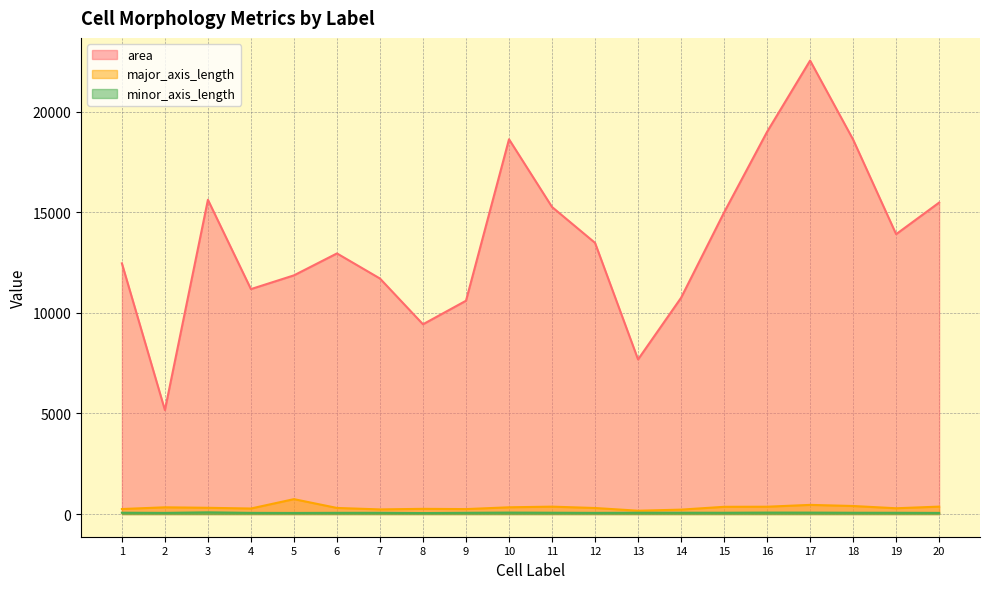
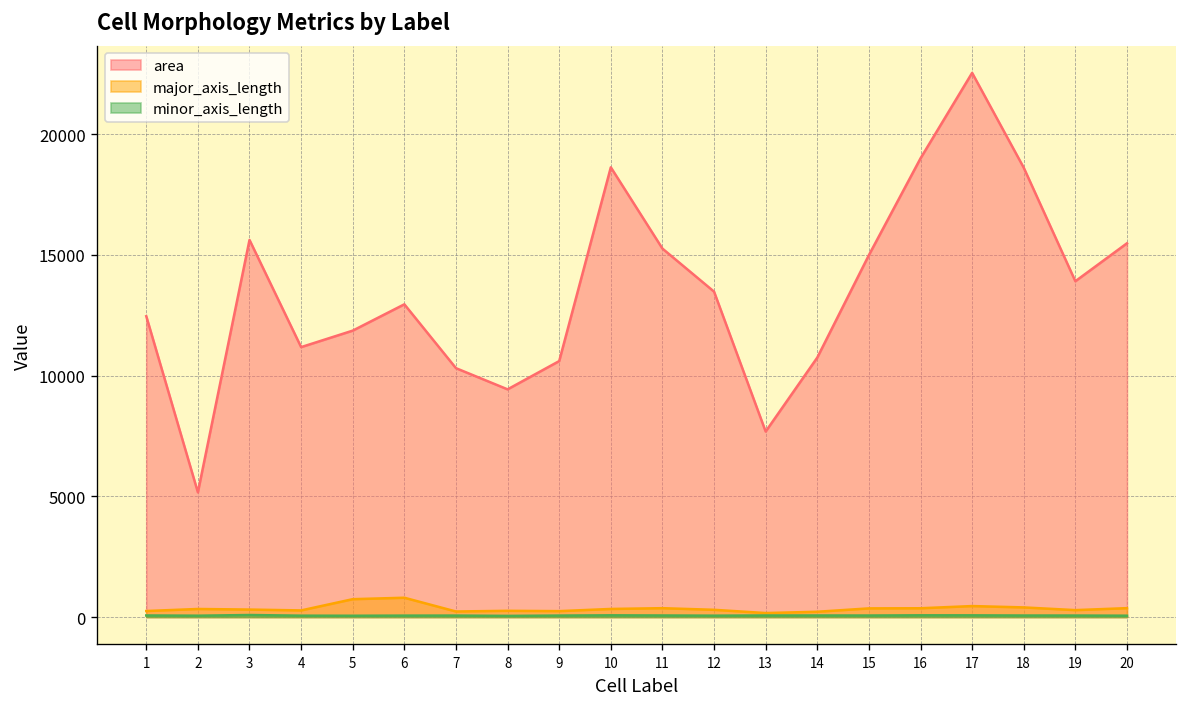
major_axis_length, 6: 300 -> 800
area, 7: 11700 -> 10300
